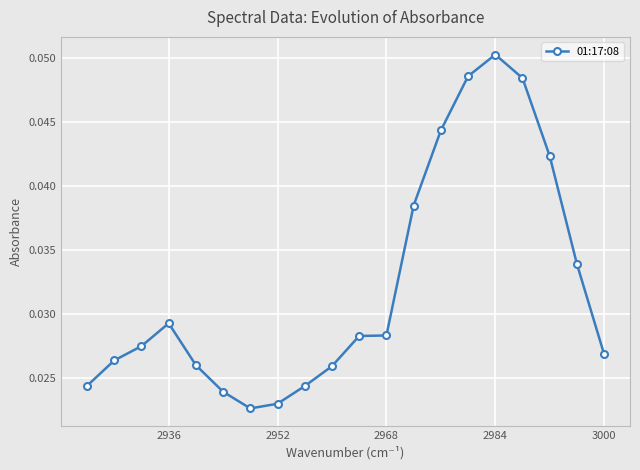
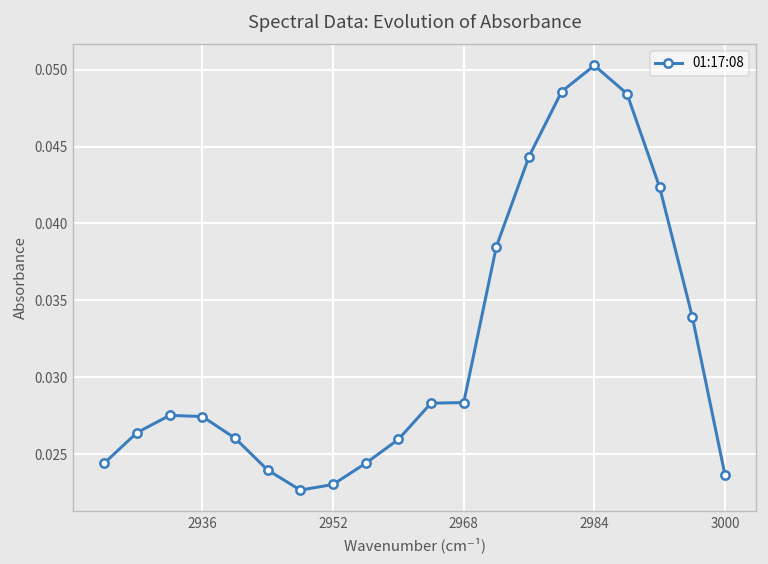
2936: 0.0293 -> 0.0274
3000: 0.0269 -> 0.0237
